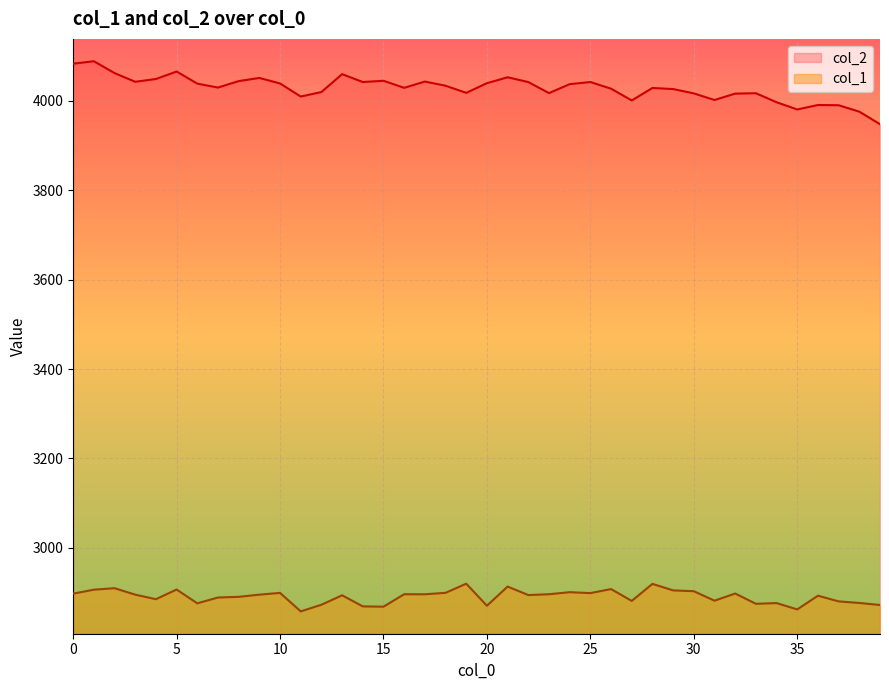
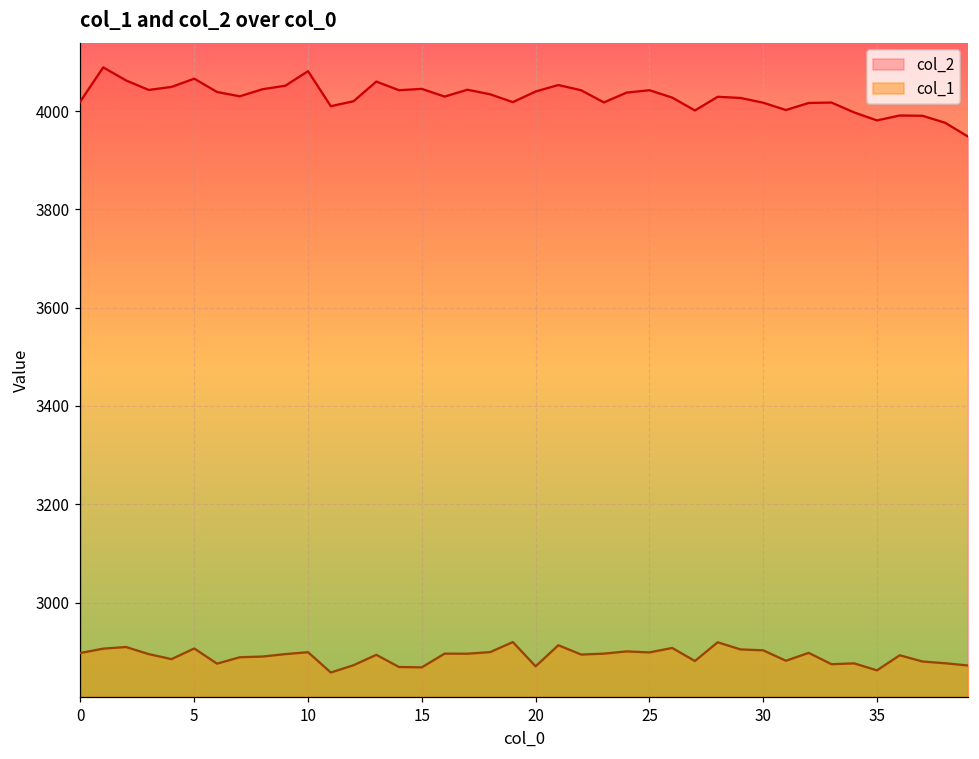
col_2, 0: 4080 -> 4020
col_2, 10: 4040 -> 4080
